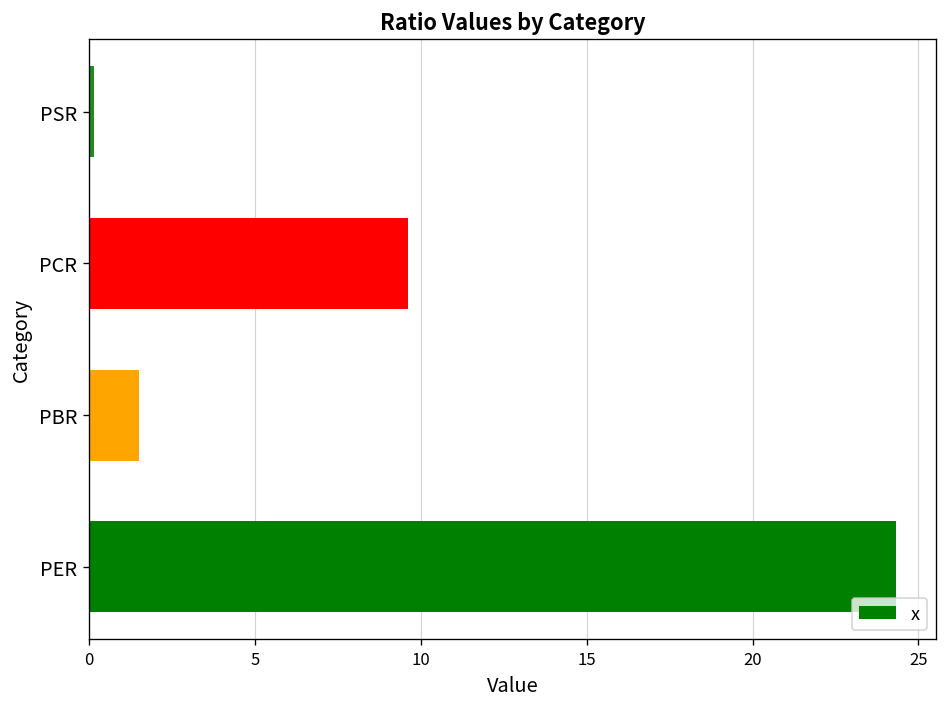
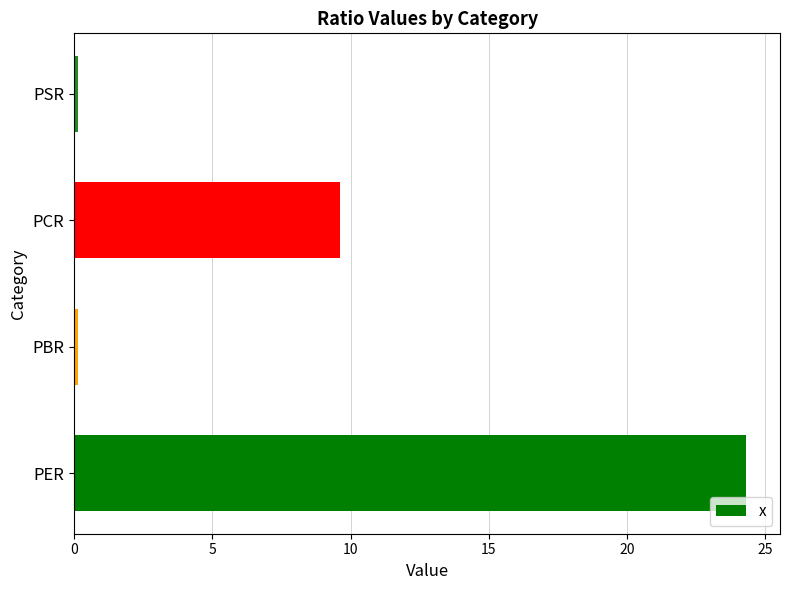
PBR: 1.5 -> 0.1
